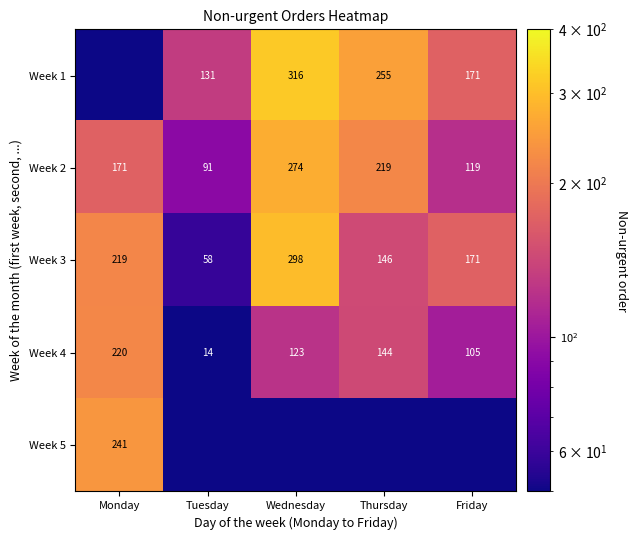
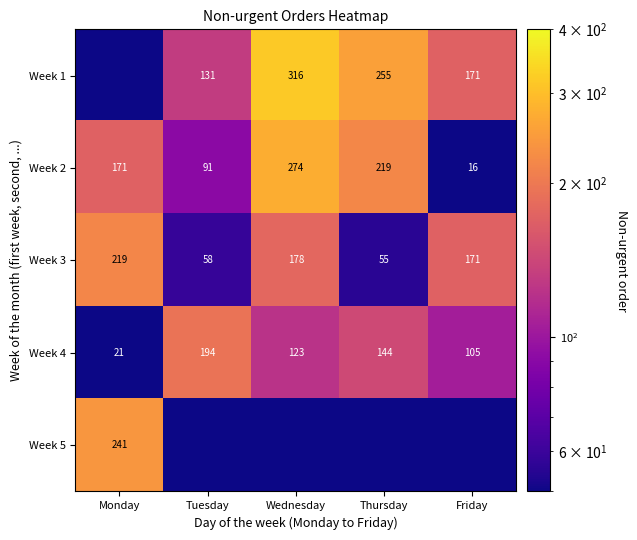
Week 2, Friday: 119 -> 16
Week 3, Wednesday: 298 -> 178
Week 3, Thursday: 146 -> 55
Week 4, Monday: 220 -> 21
Week 4, Tuesday: 14 -> 194
